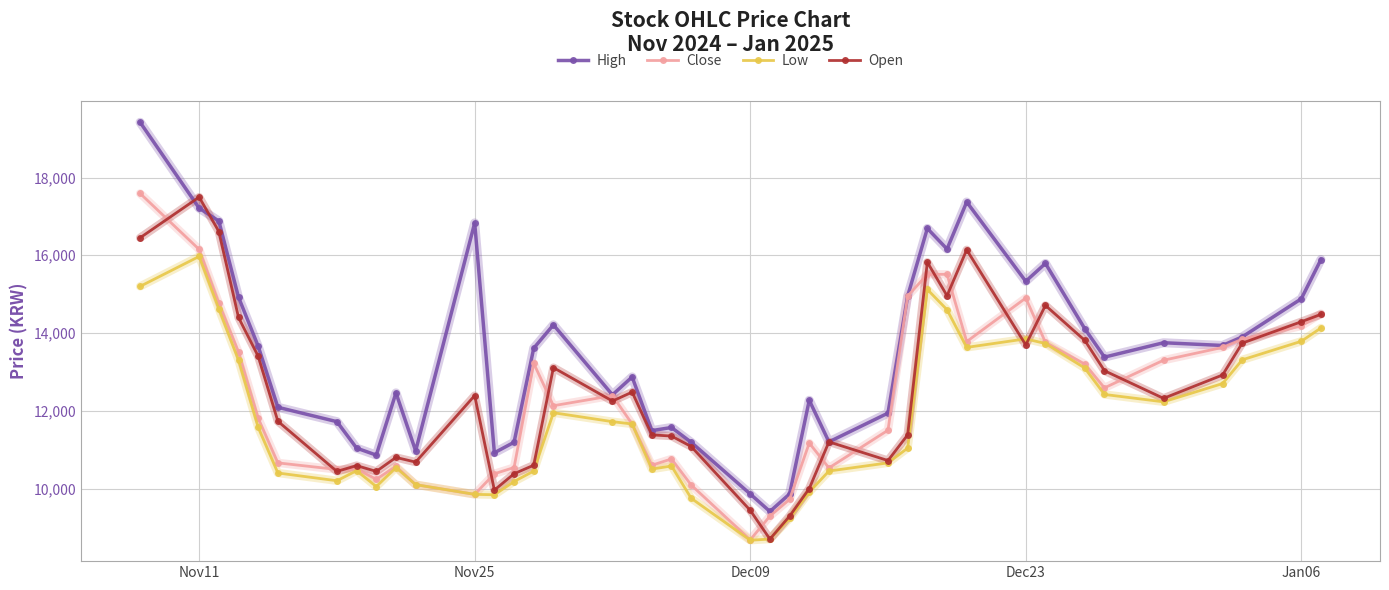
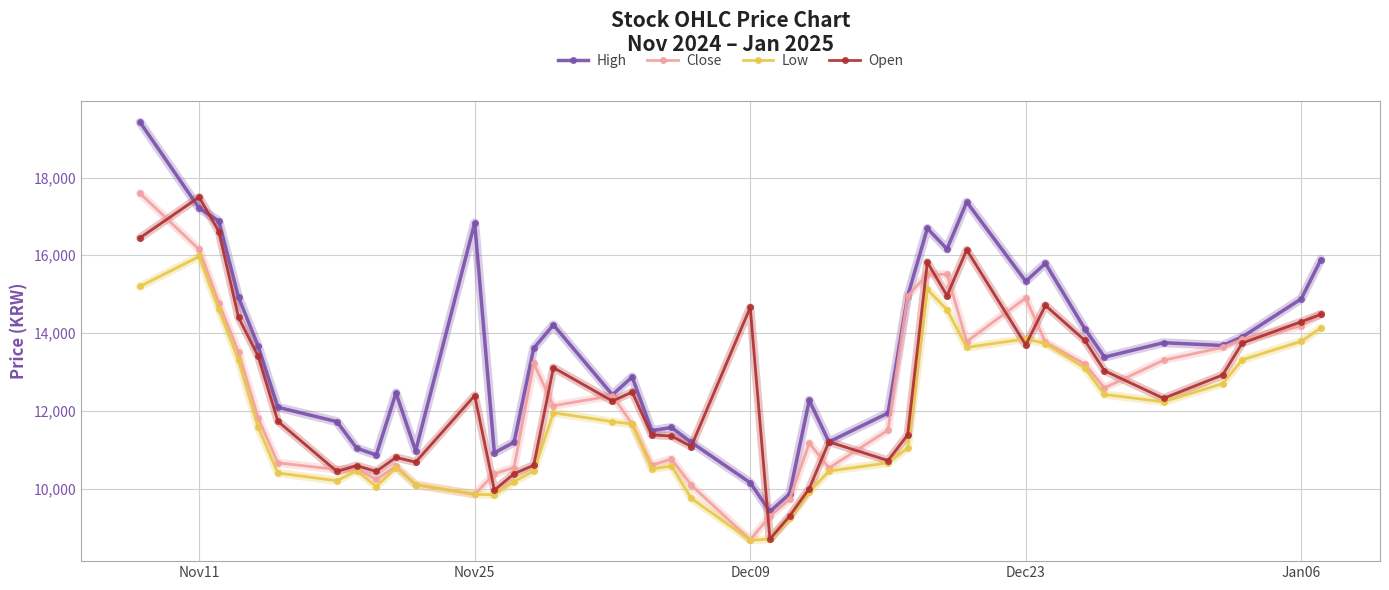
High, Dec09: 9,900 -> 10,200
Open, Dec09: 9,400 -> 14,700
